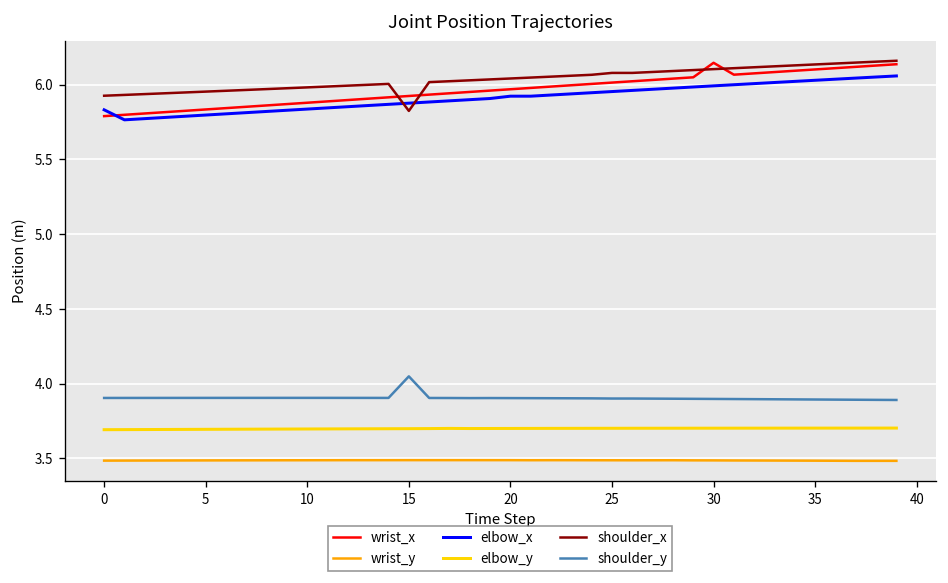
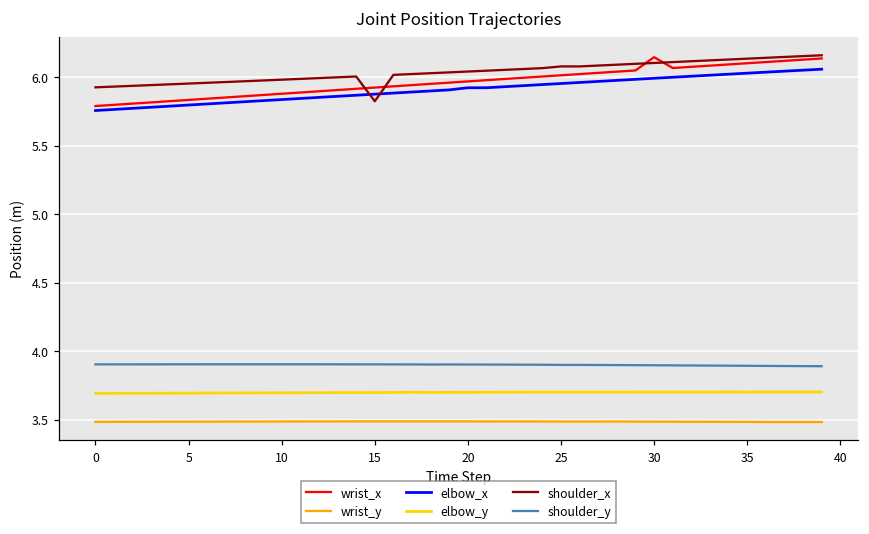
elbow_x, 0: 5.83 -> 5.76
shoulder_y, 15: 4.05 -> 3.90
